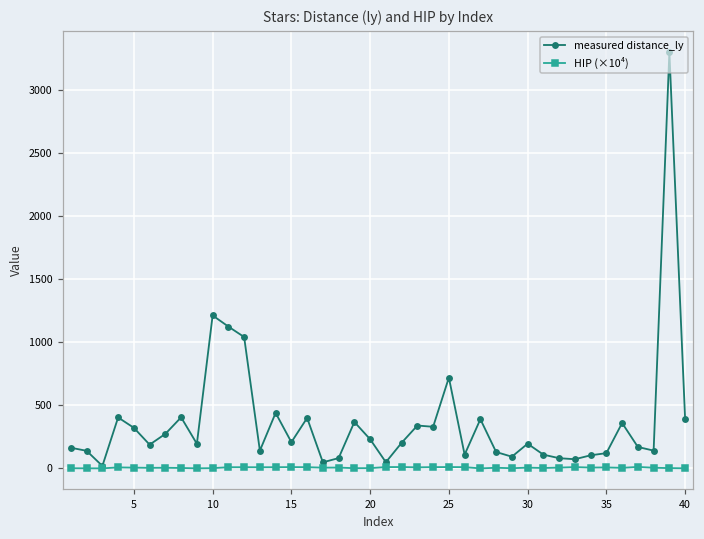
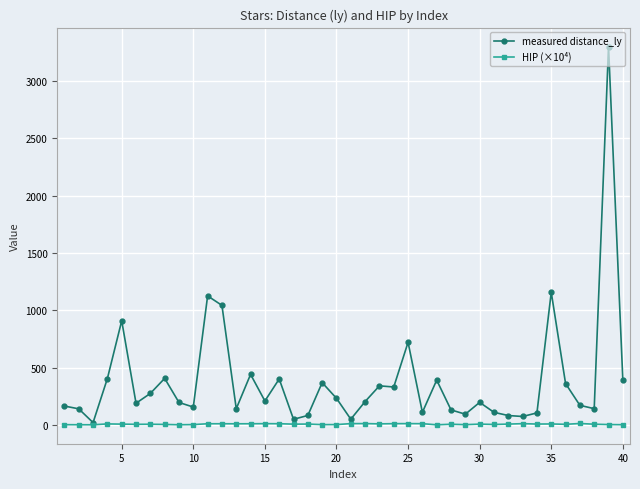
measured distance_ly, 5: 320 -> 910
measured distance_ly, 10: 1210 -> 160
measured distance_ly, 35: 120 -> 1160
